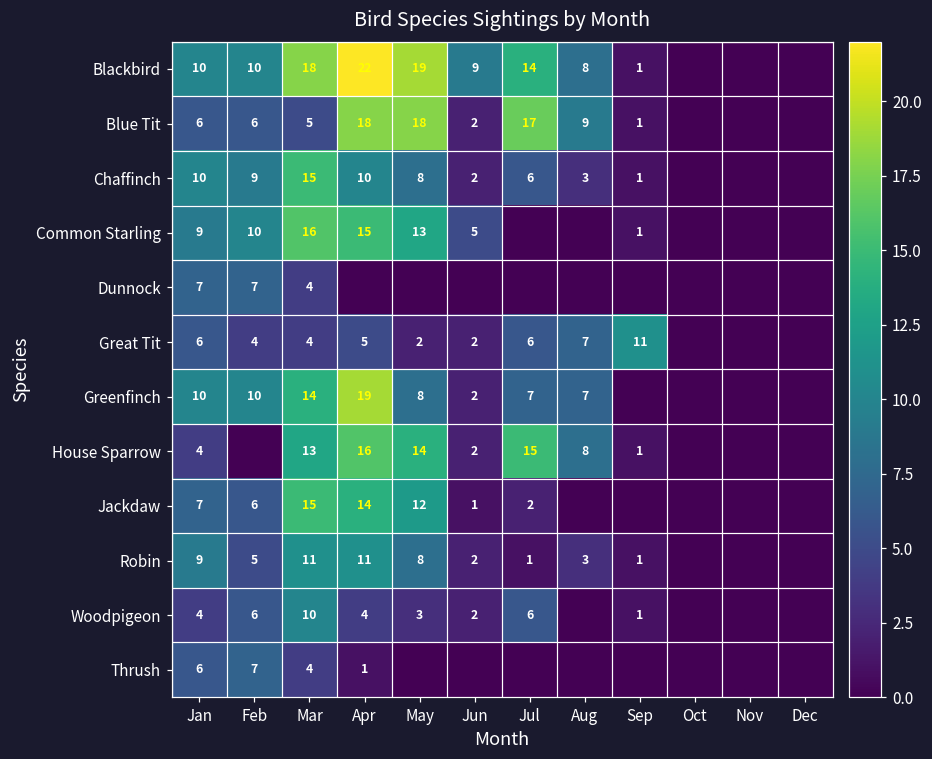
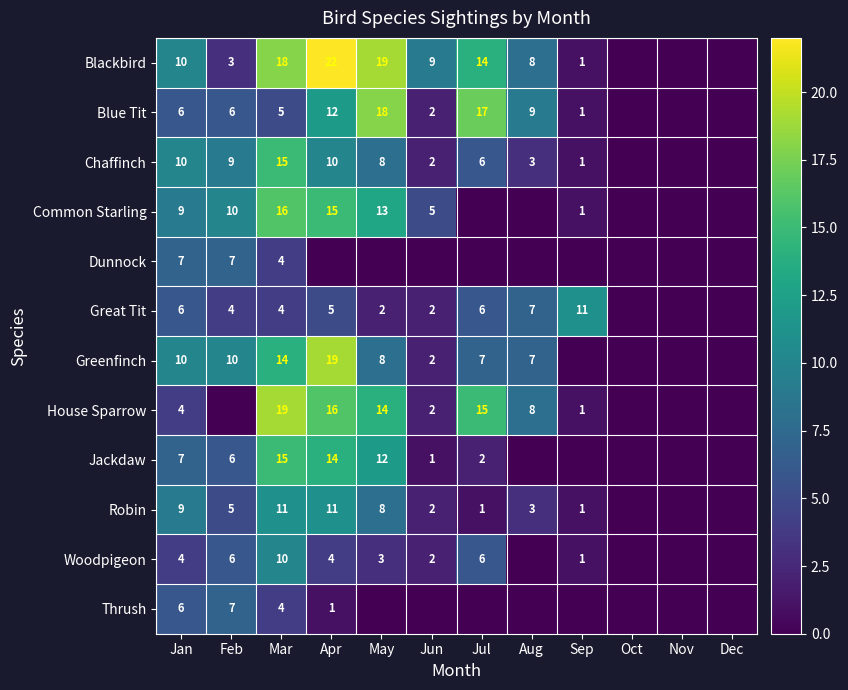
Blackbird, Feb: 10 -> 3
Blue Tit, Apr: 18 -> 12
House Sparrow, Mar: 13 -> 19
